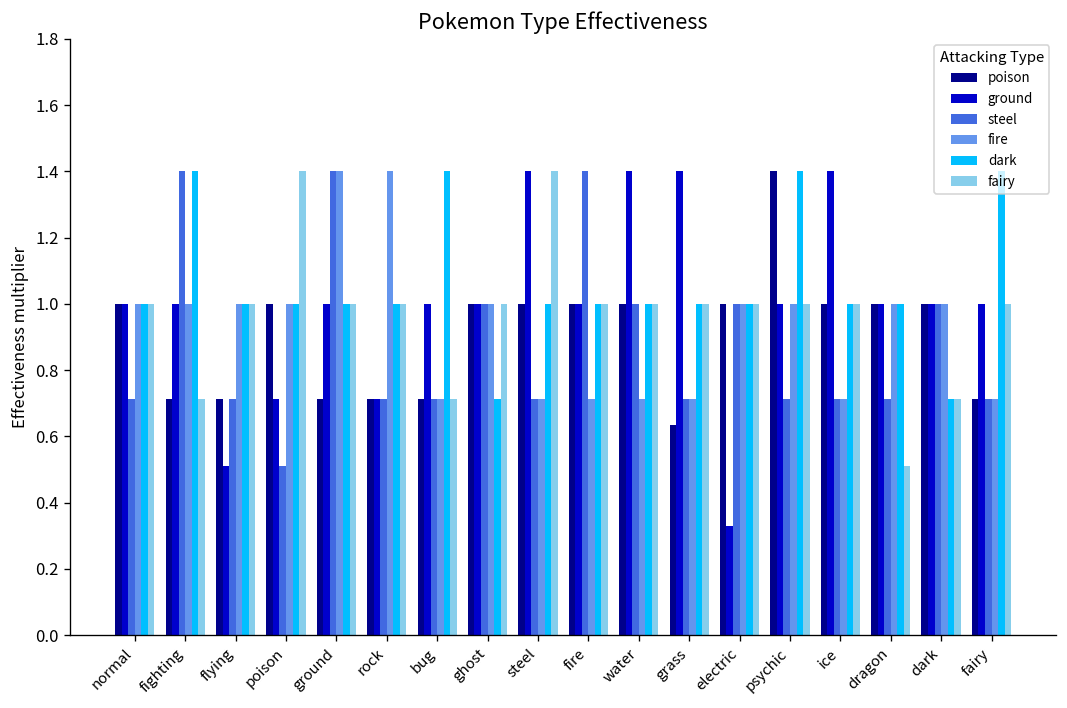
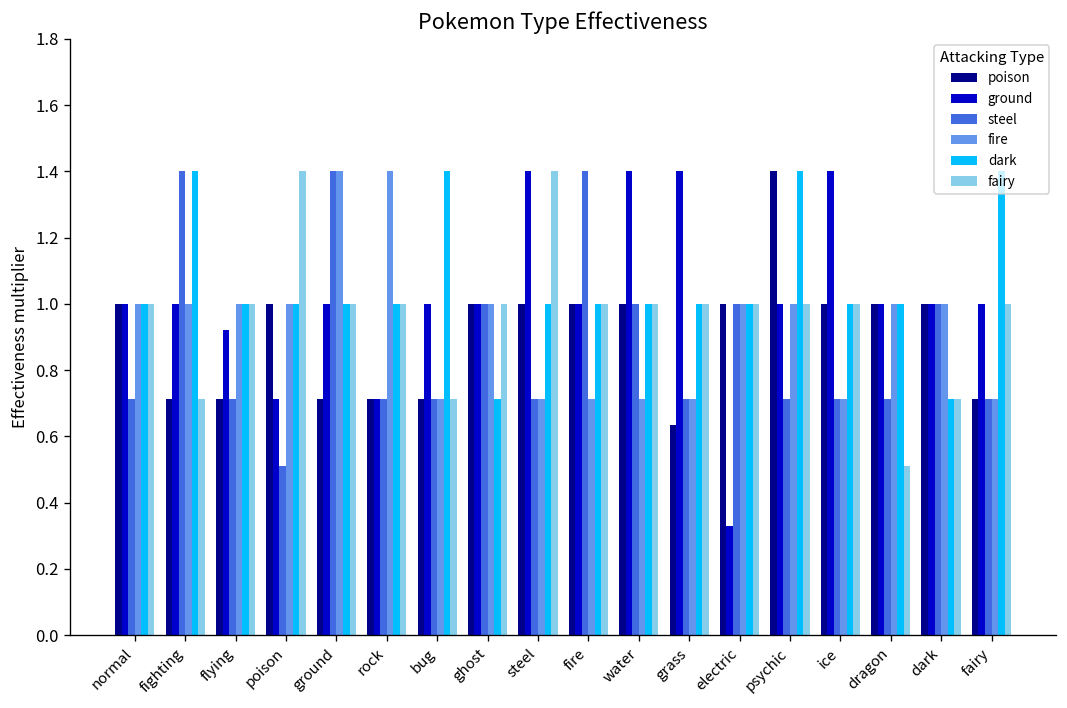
ground, flying: 0.51 -> 0.92
